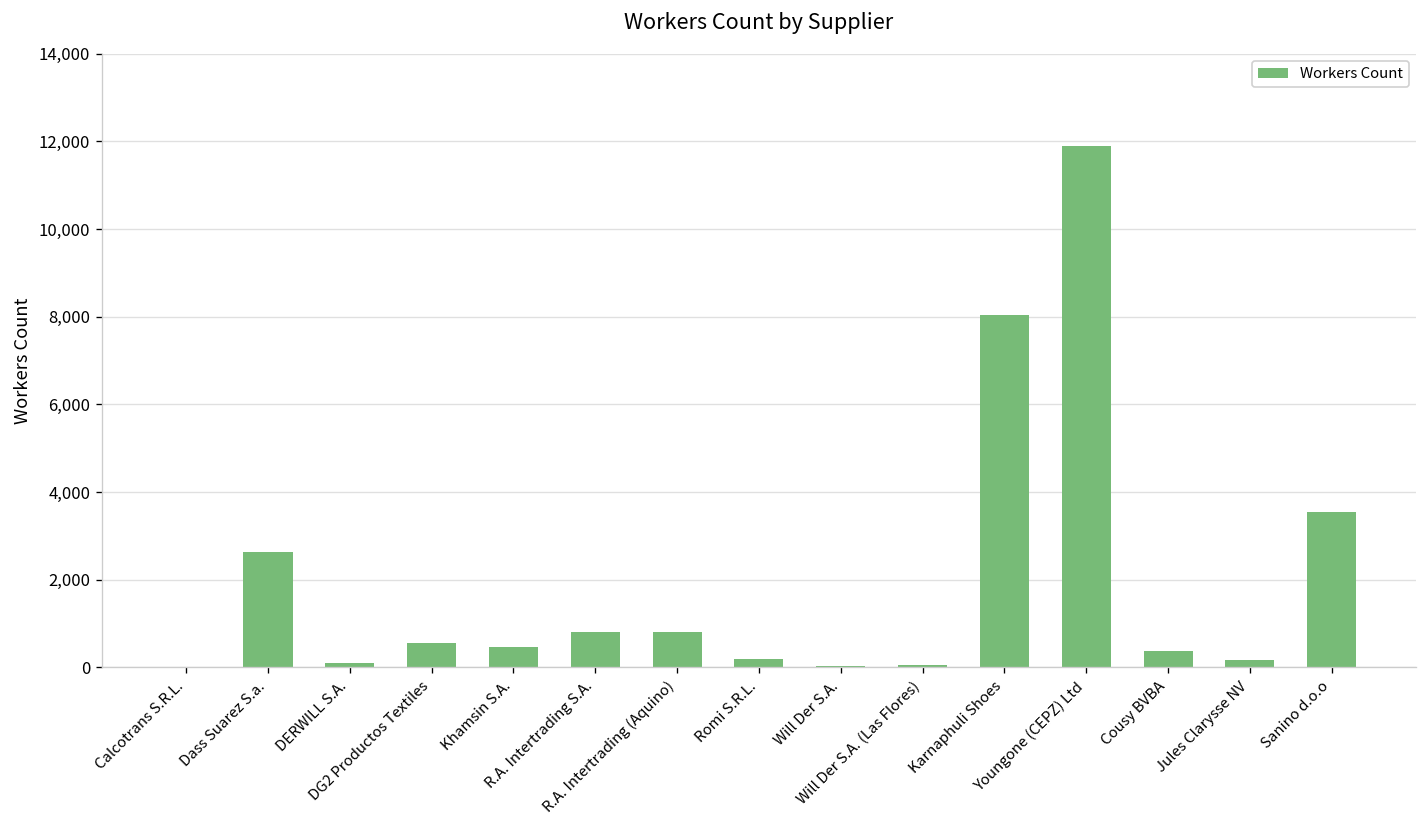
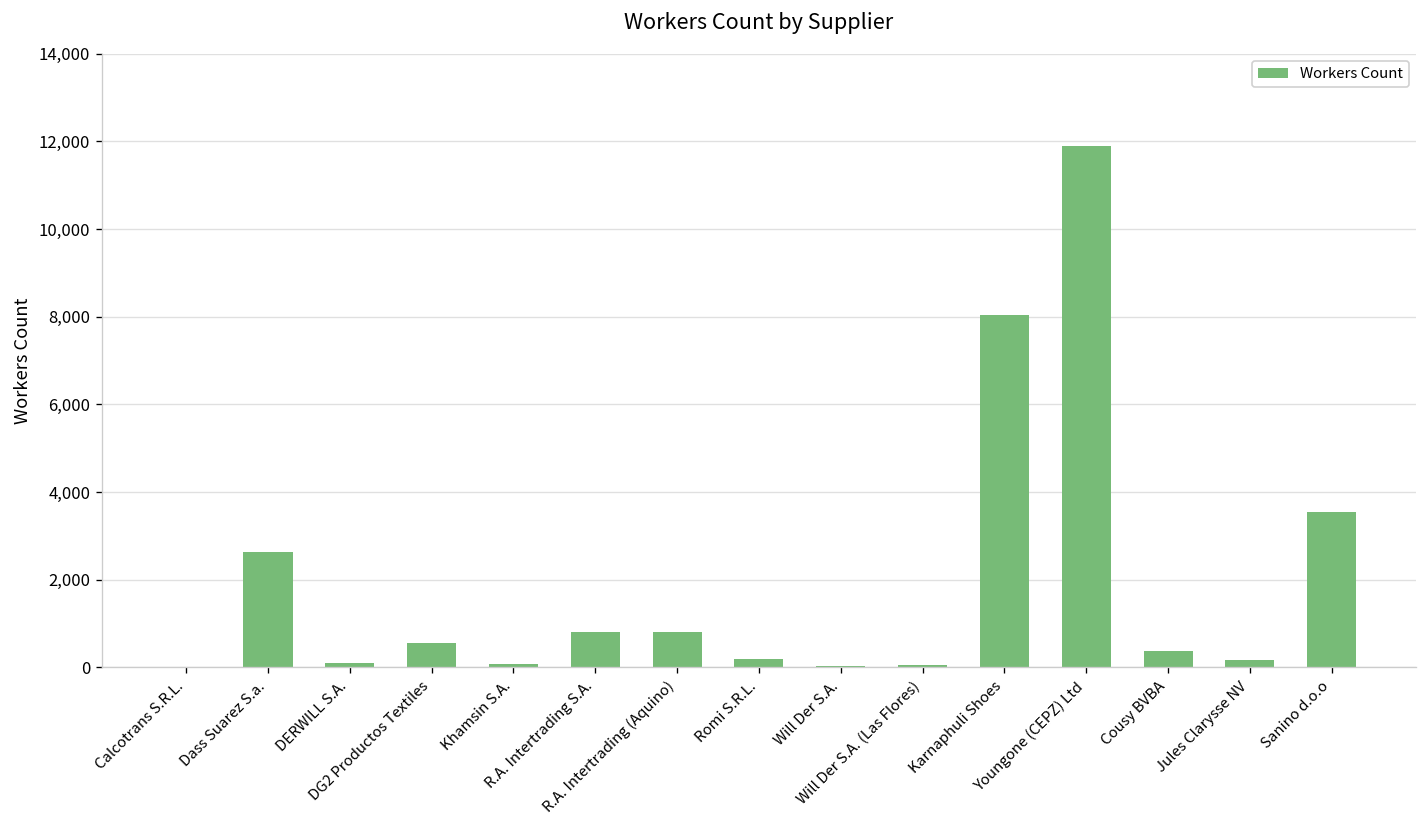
Khamsin S.A.: 500 -> 100
